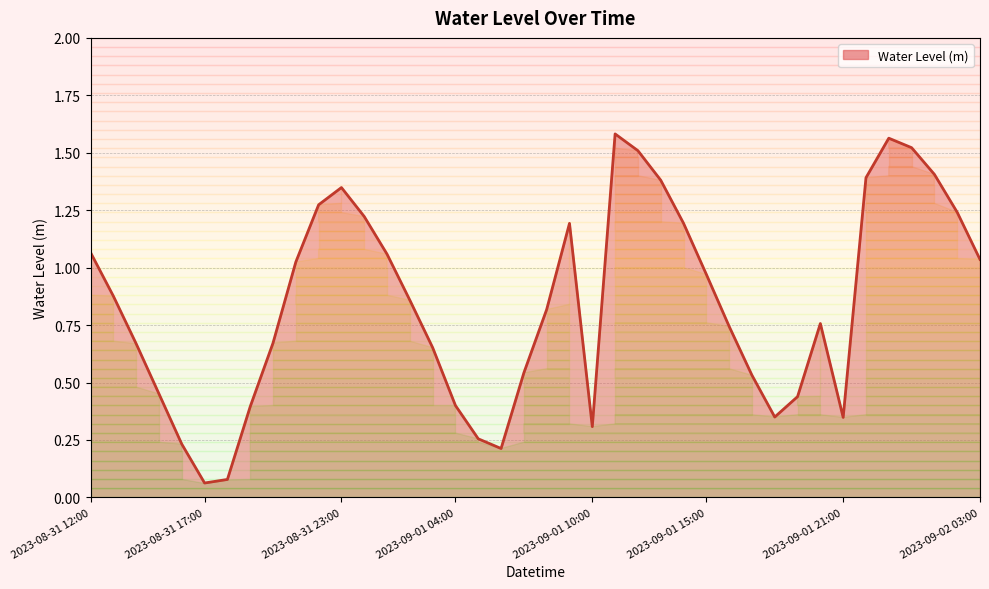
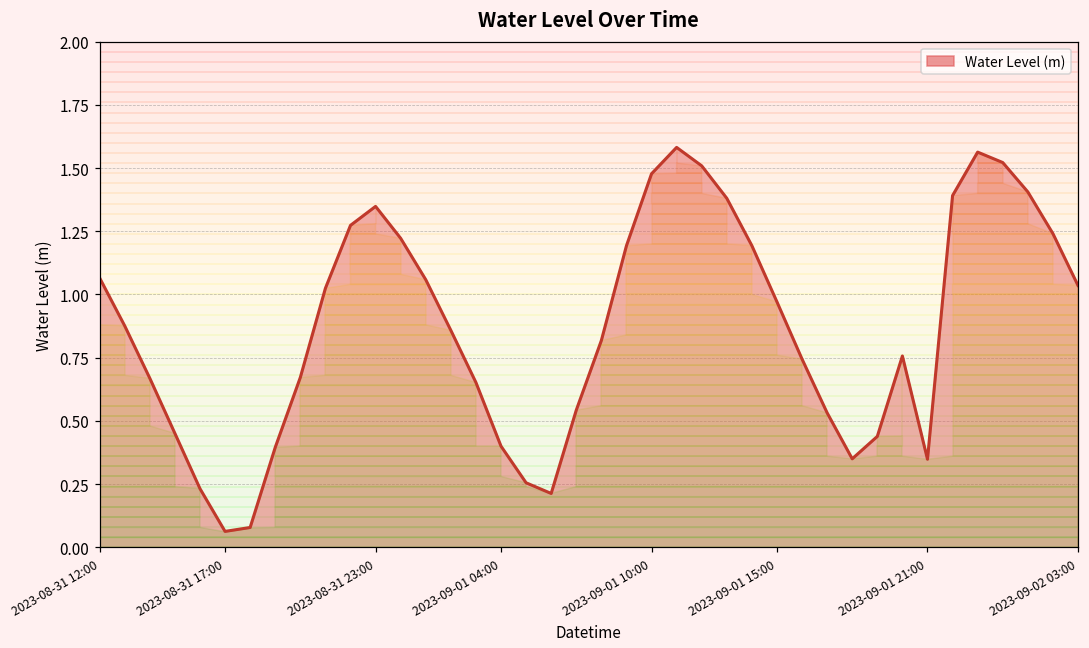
Water Level (m), 2023-09-01 10:00: 0.31 -> 1.48
